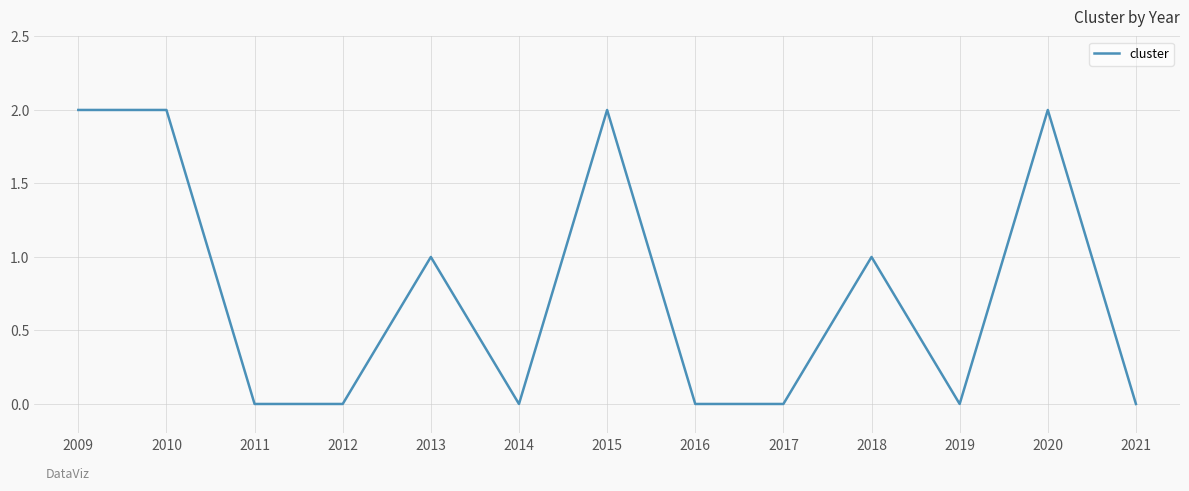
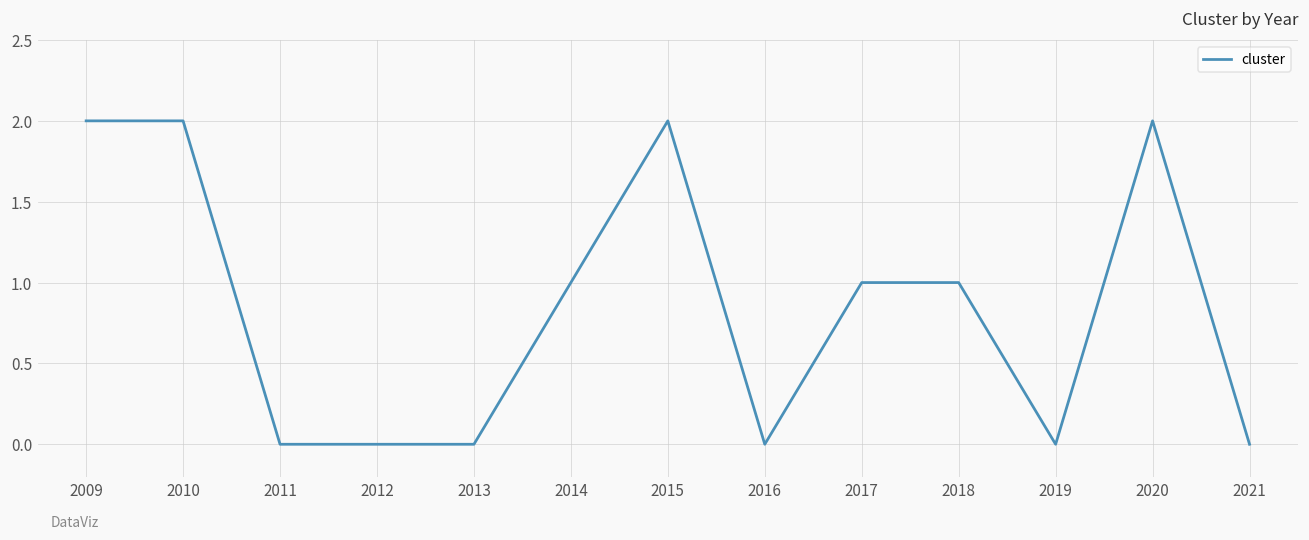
2013: 1 -> 0
2014: 0 -> 1
2017: 0 -> 1
